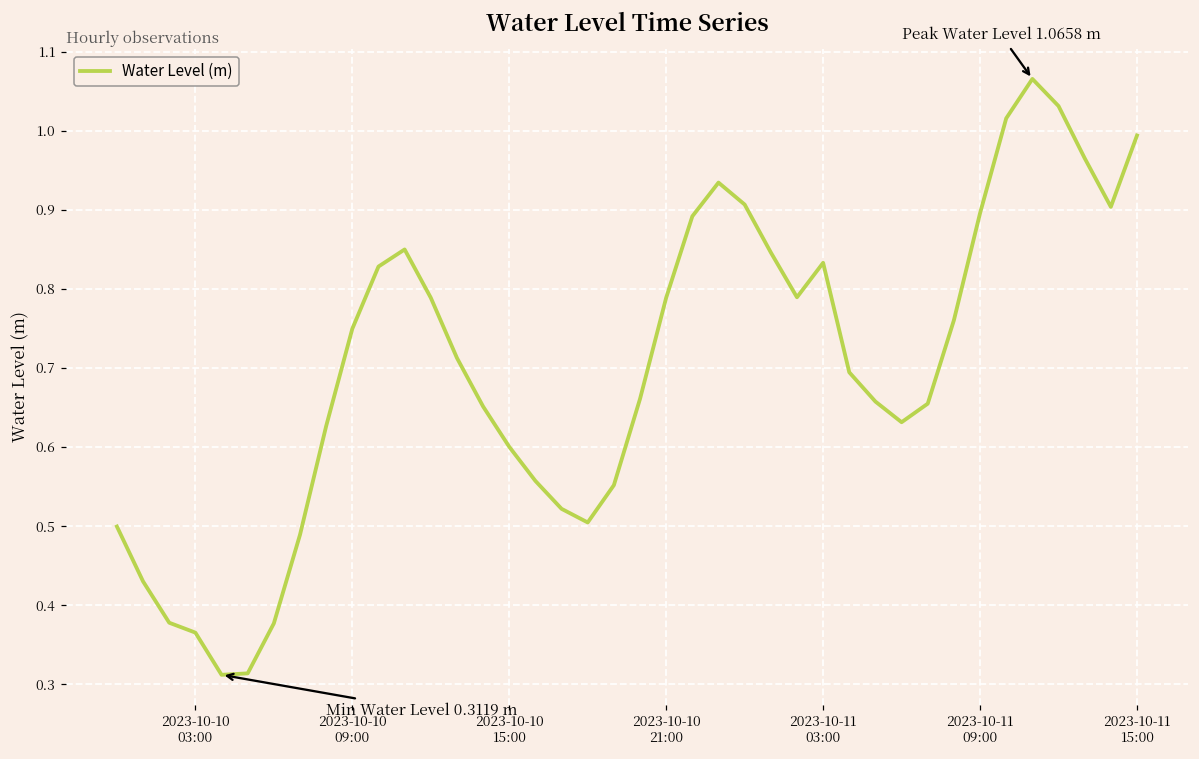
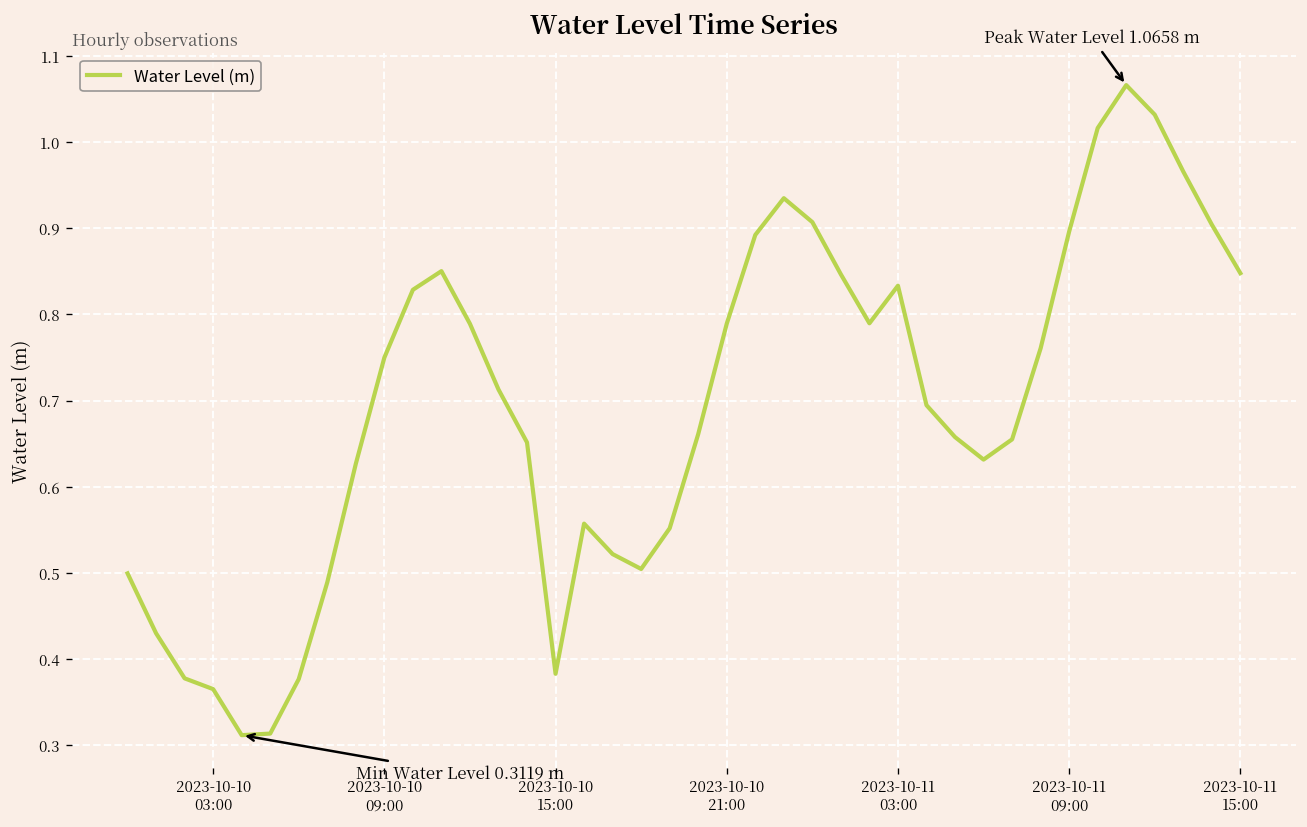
2023-10-10 15:00: 0.60 -> 0.38
2023-10-11 15:00: 0.99 -> 0.85
